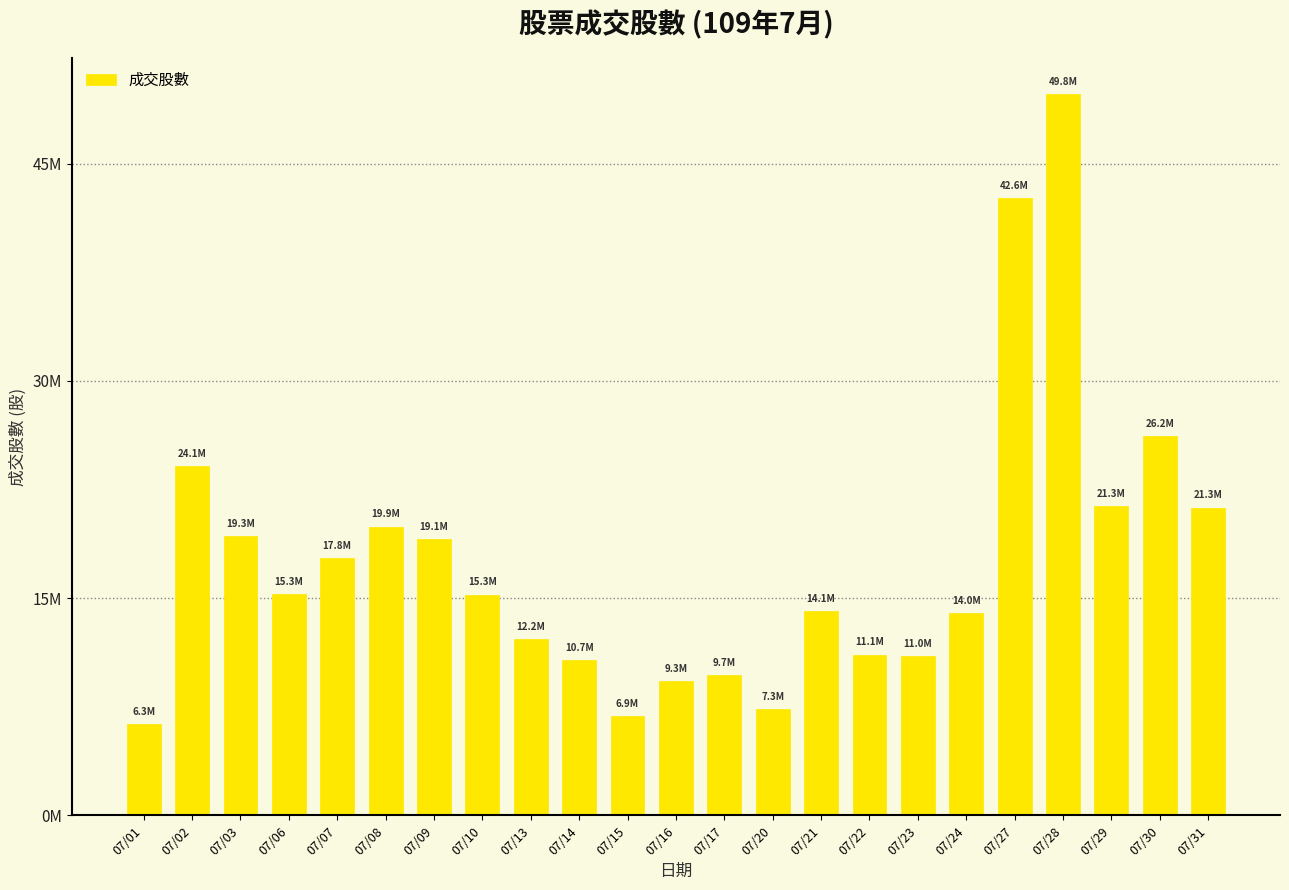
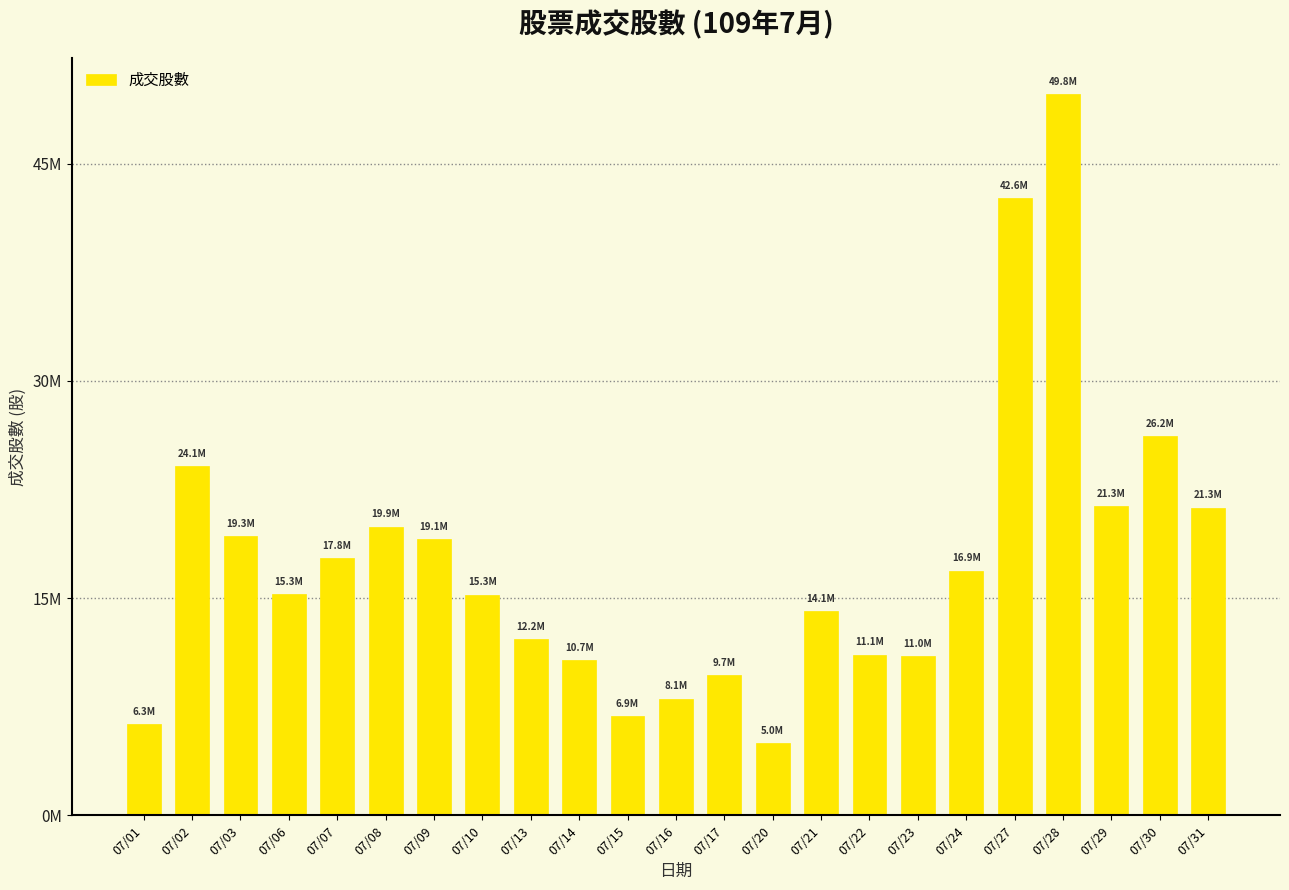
07/16: 9.3M -> 8.1M
07/20: 7.3M -> 5.0M
07/24: 14.0M -> 16.9M
